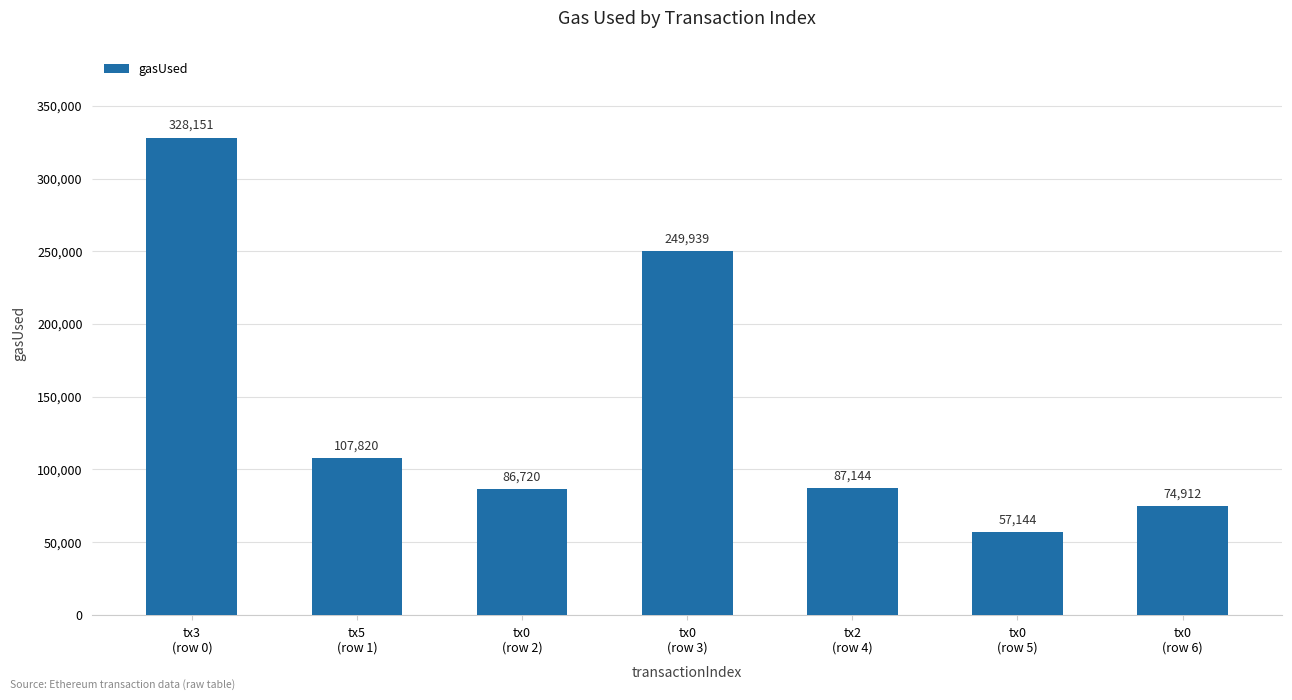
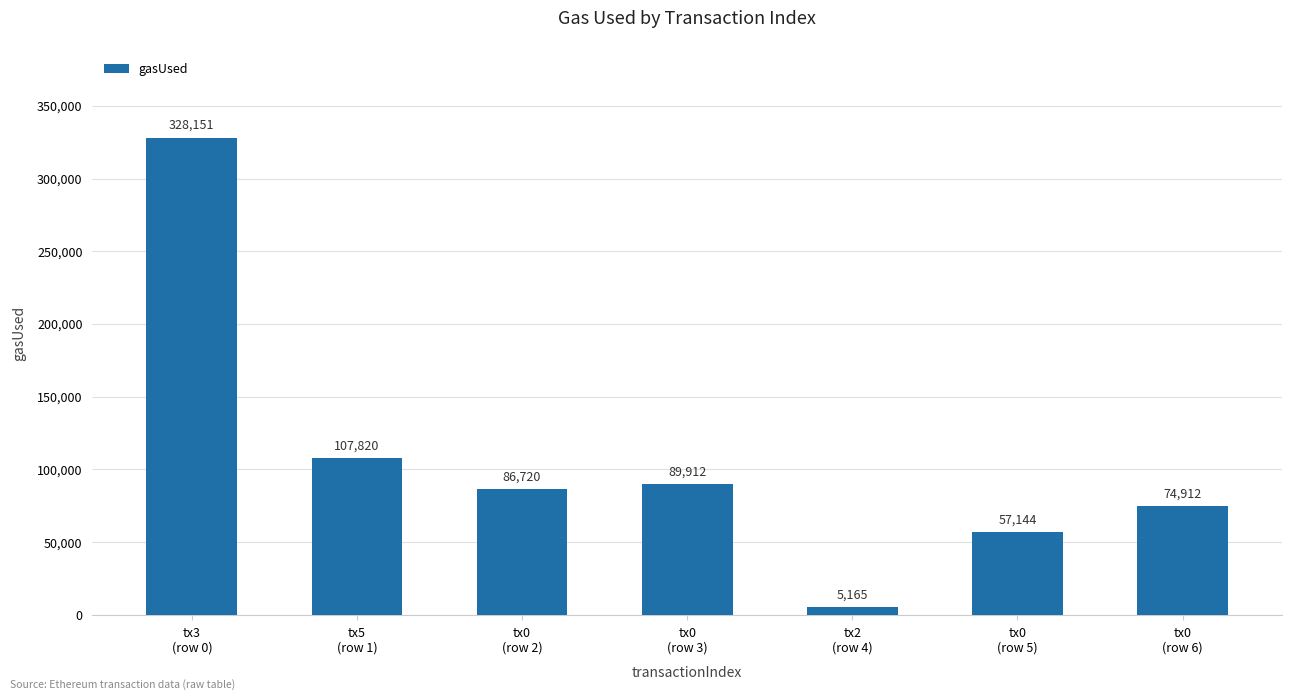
tx0 (row 3): 249,939 -> 89,912
tx2 (row 4): 87,144 -> 5,165
